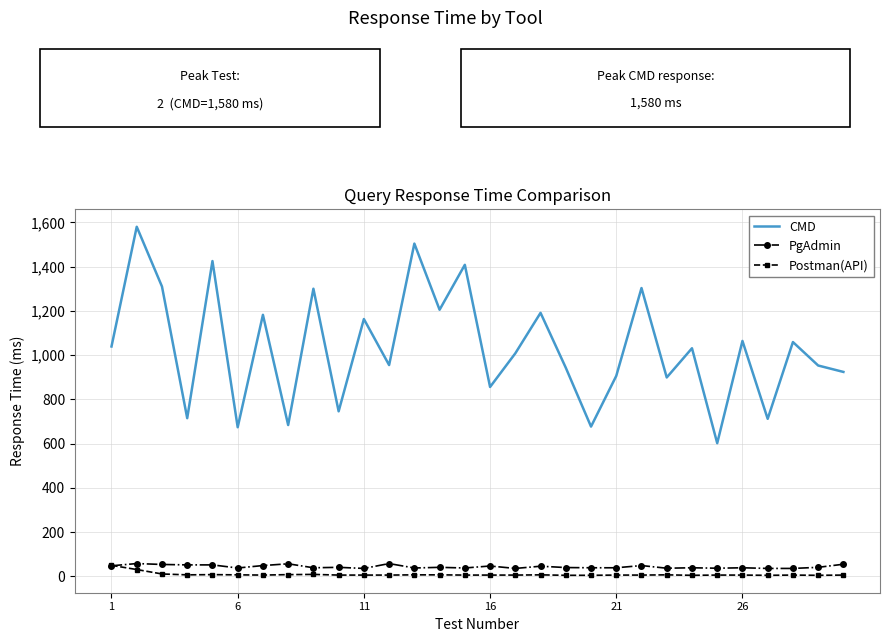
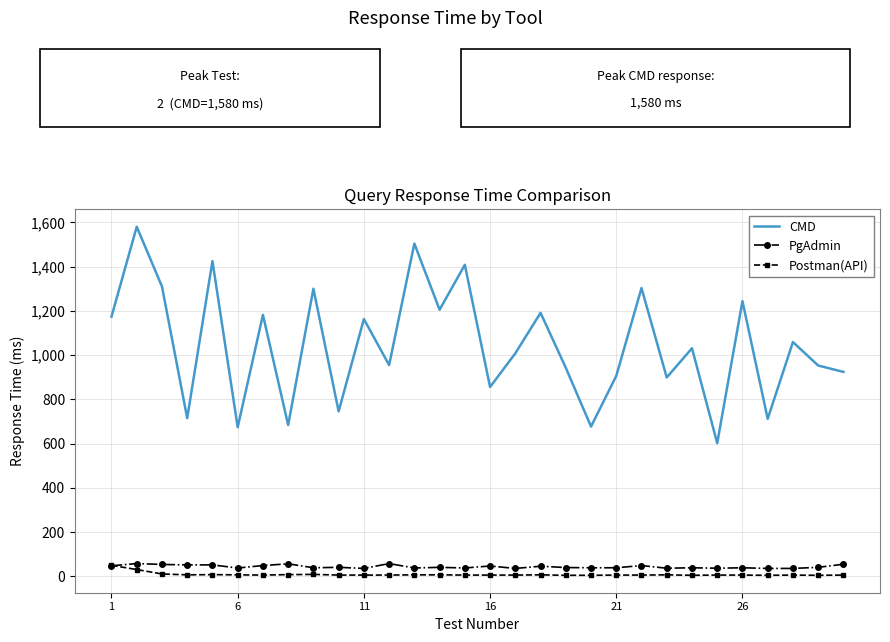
CMD, 1: 1,040 -> 1,170
CMD, 26: 1,060 -> 1,240
